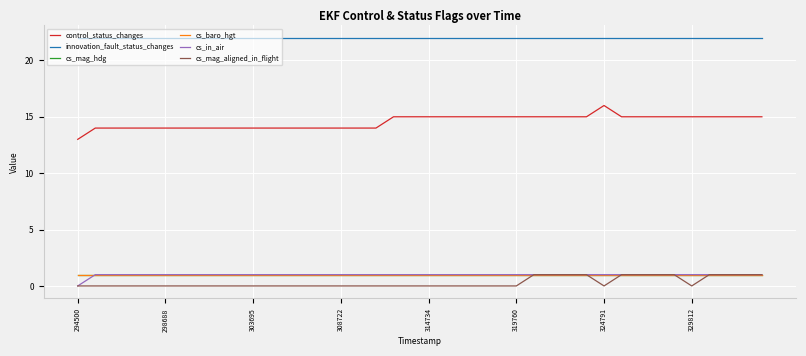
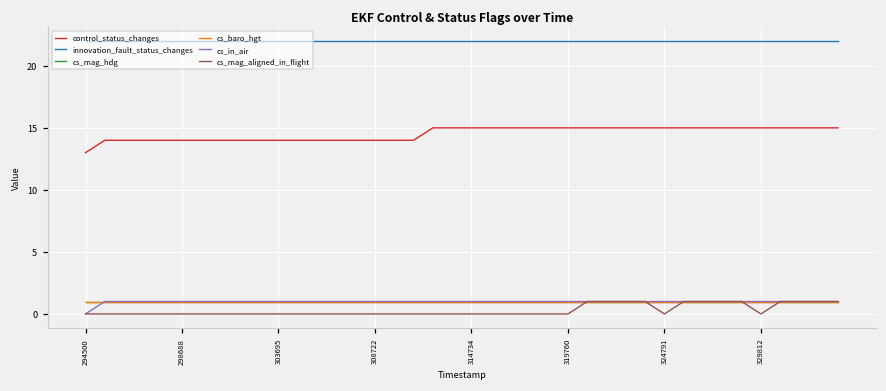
control_status_changes, 324791: 16 -> 15
